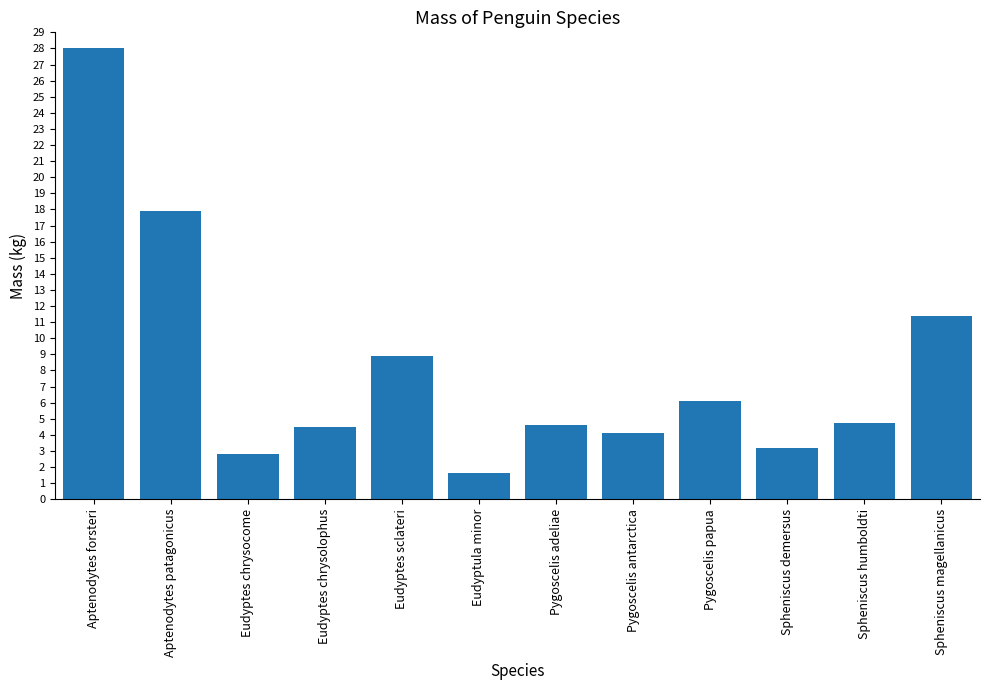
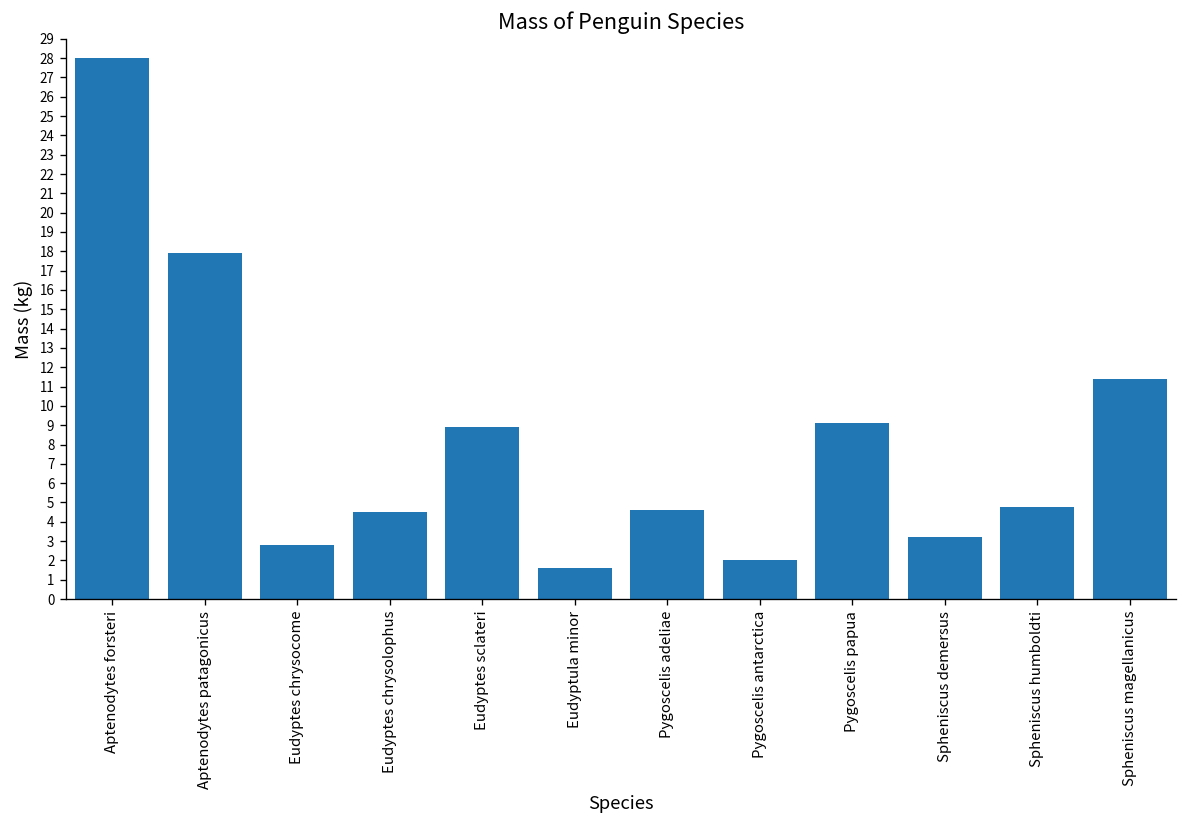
Pygoscelis antarctica: 4.1 -> 2.0
Pygoscelis papua: 6.1 -> 9.1
